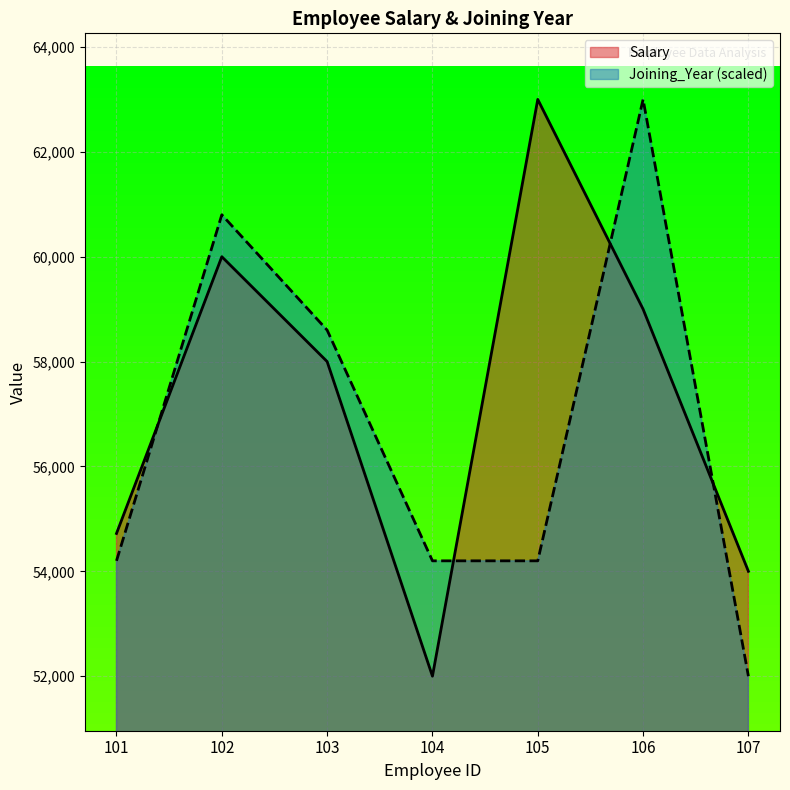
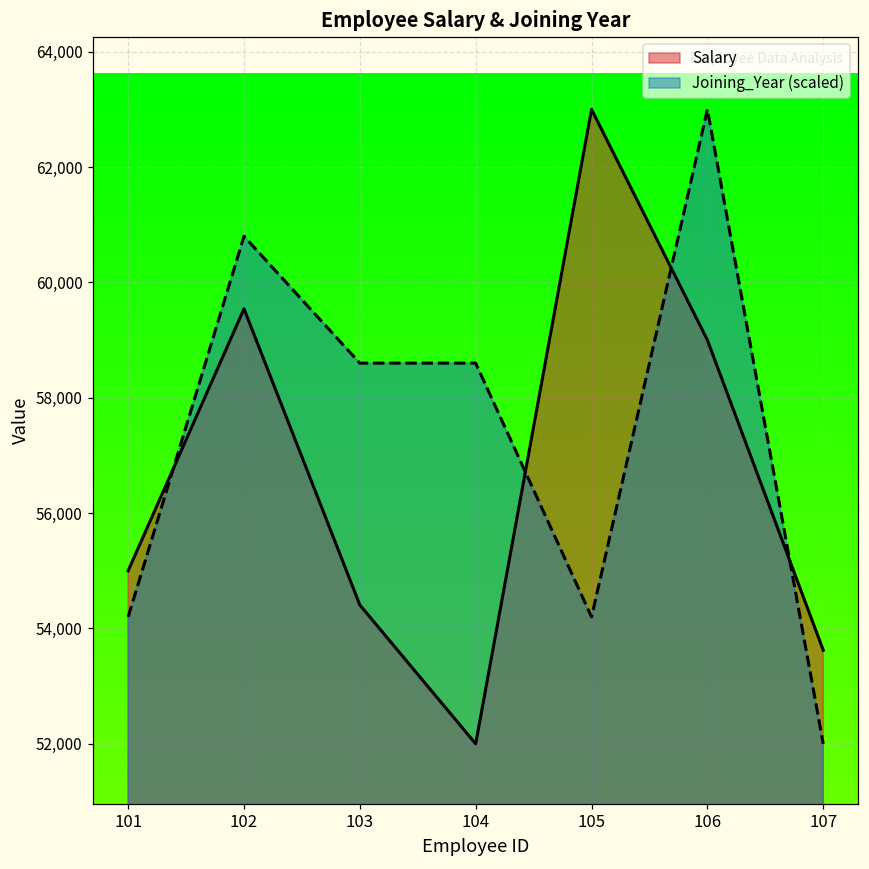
Salary, 101: 54,700 -> 55,000
Salary, 102: 60,000 -> 59,500
Salary, 103: 58,000 -> 54,400
Joining_Year (scaled), 104: 54,200 -> 58,600
Salary, 107: 54,000 -> 53,600
